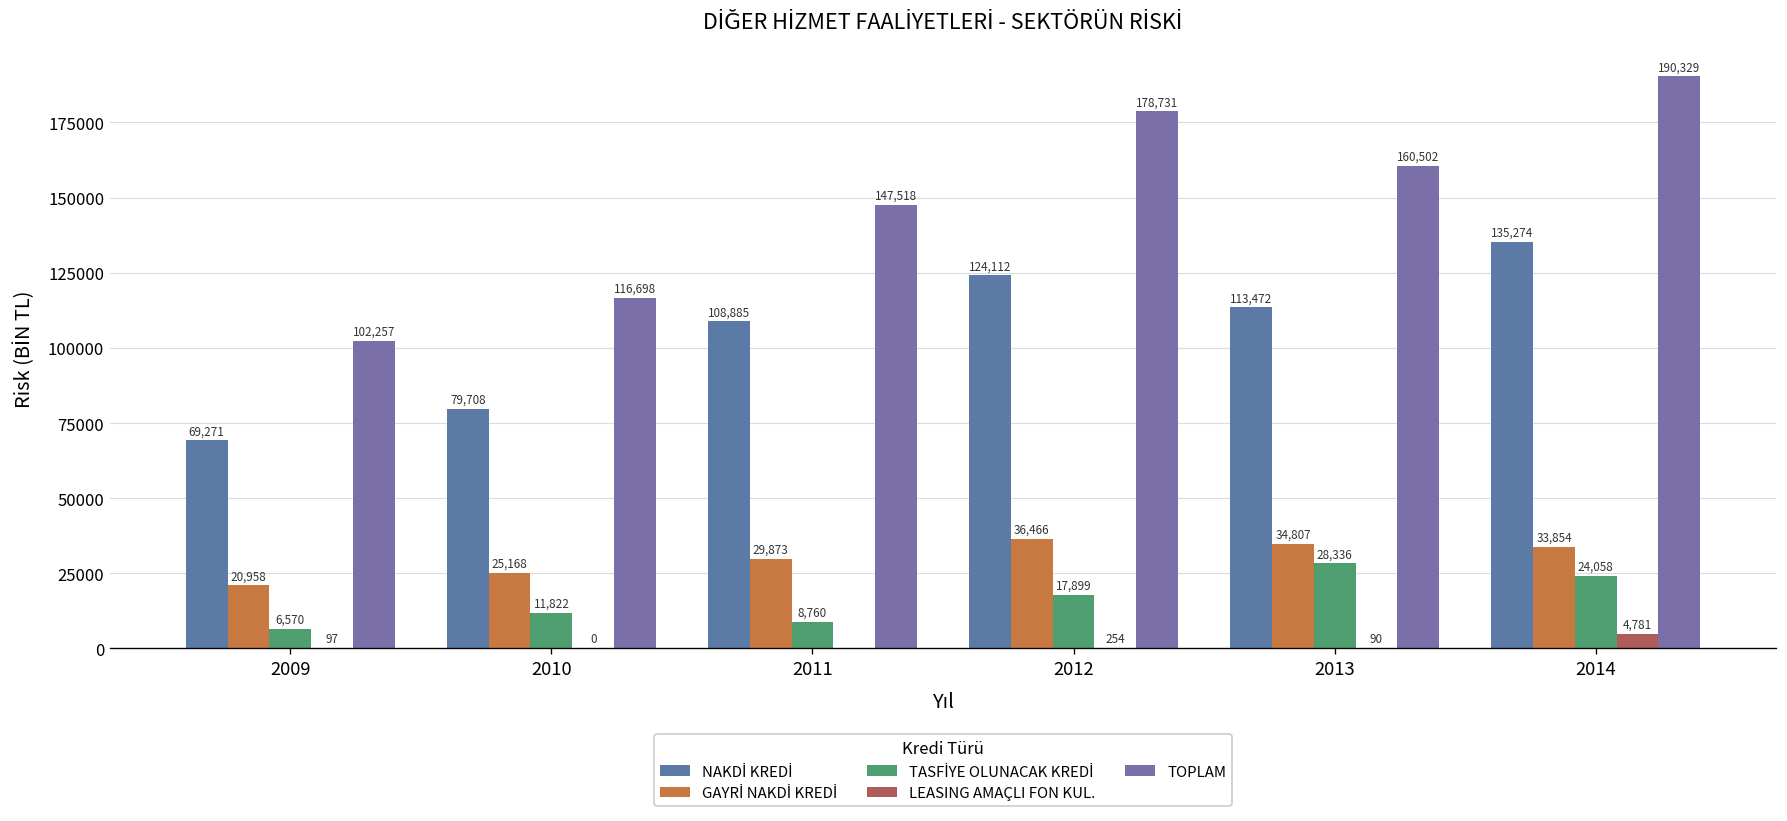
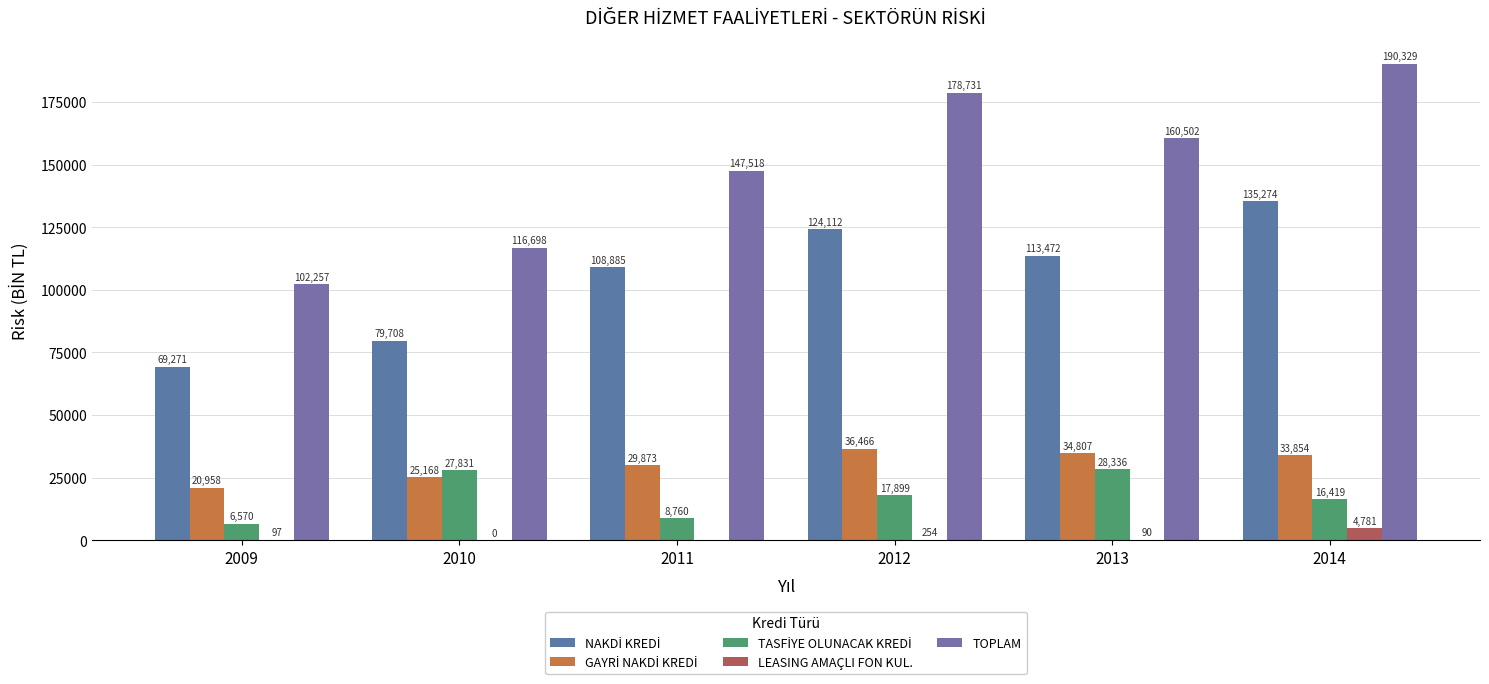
TASFİYE OLUNACAK KREDİ, 2010: 11,822 -> 27,831
TASFİYE OLUNACAK KREDİ, 2014: 24,058 -> 16,419
